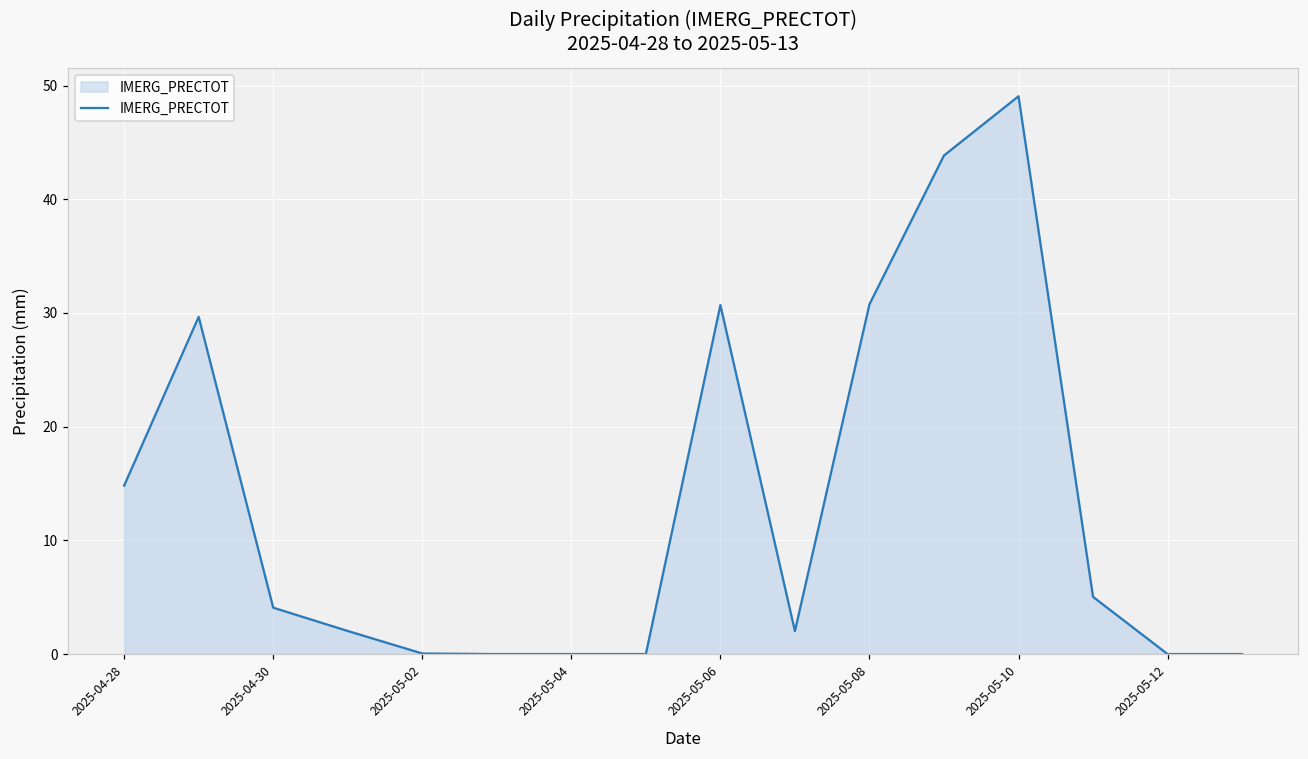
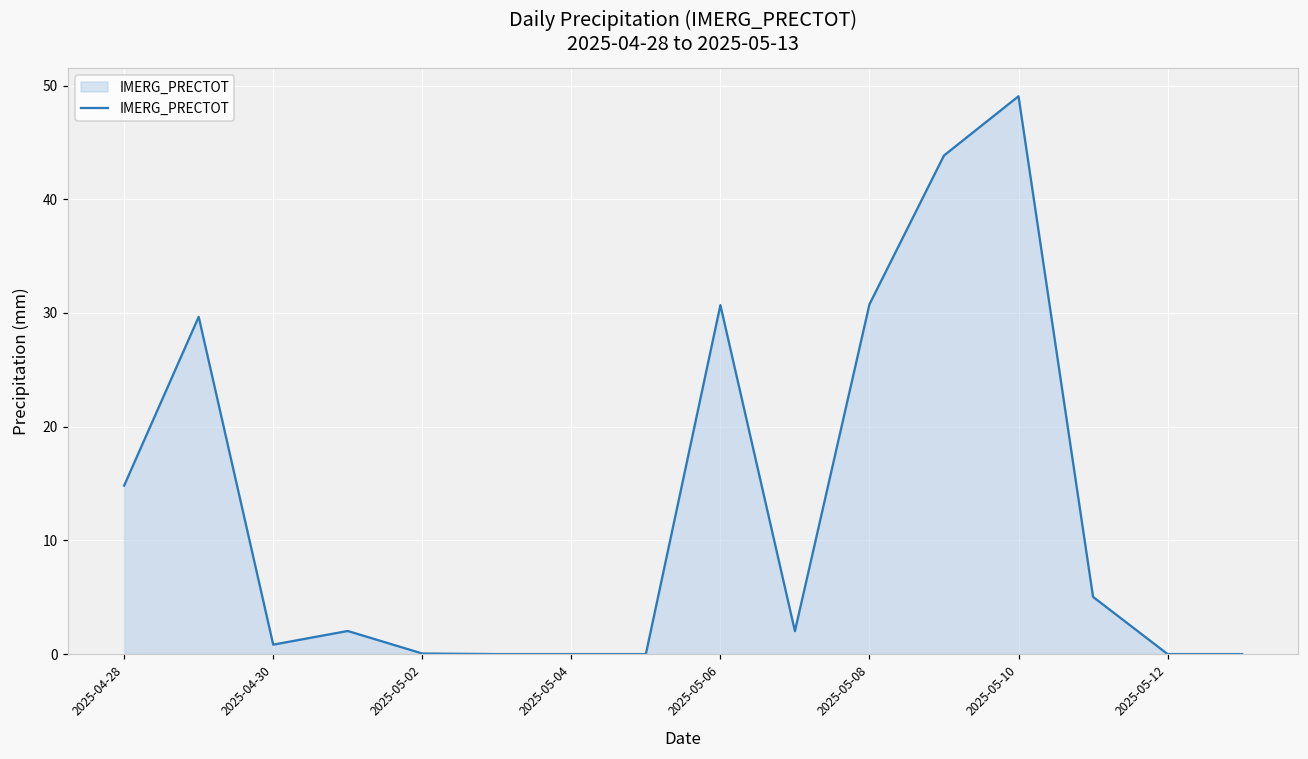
2025-04-30: 4.1 -> 0.8
